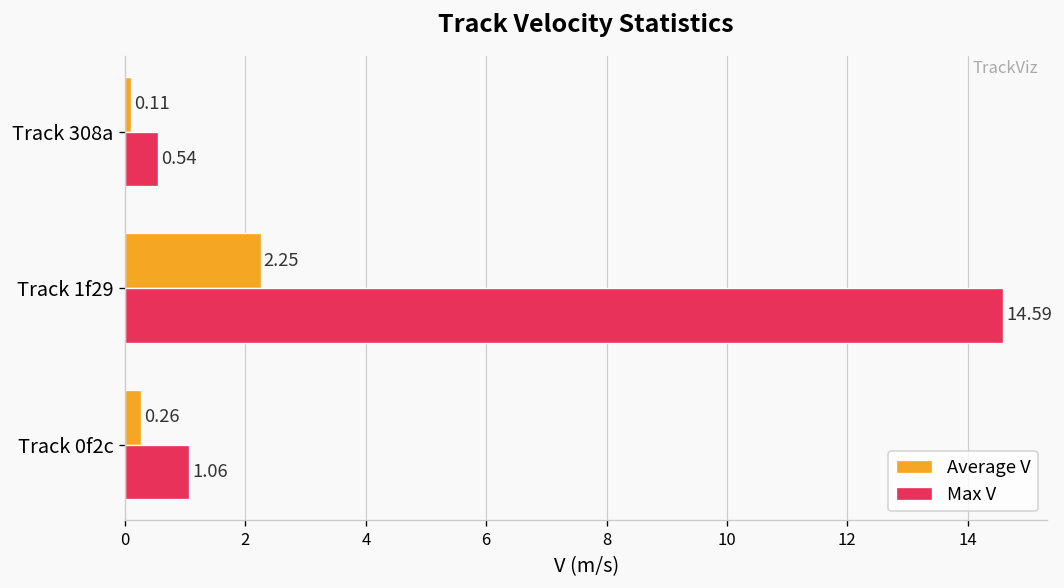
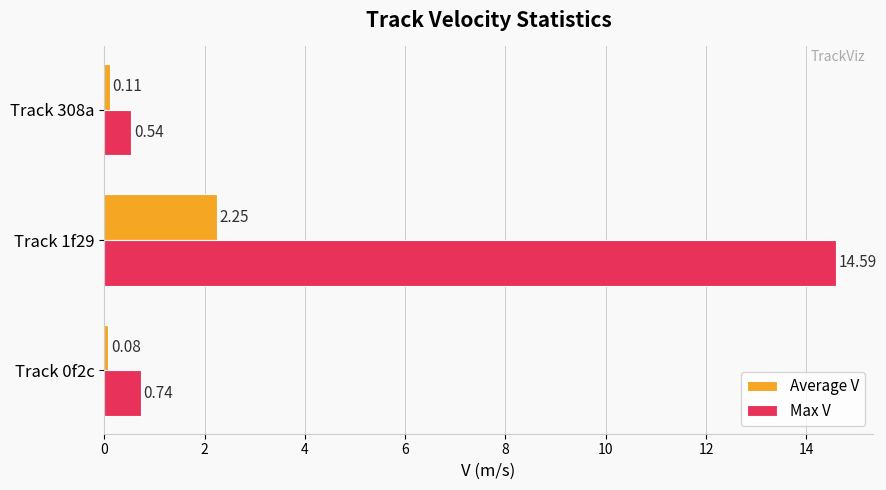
Average V, Track 0f2c: 0.26 -> 0.08
Max V, Track 0f2c: 1.06 -> 0.74
